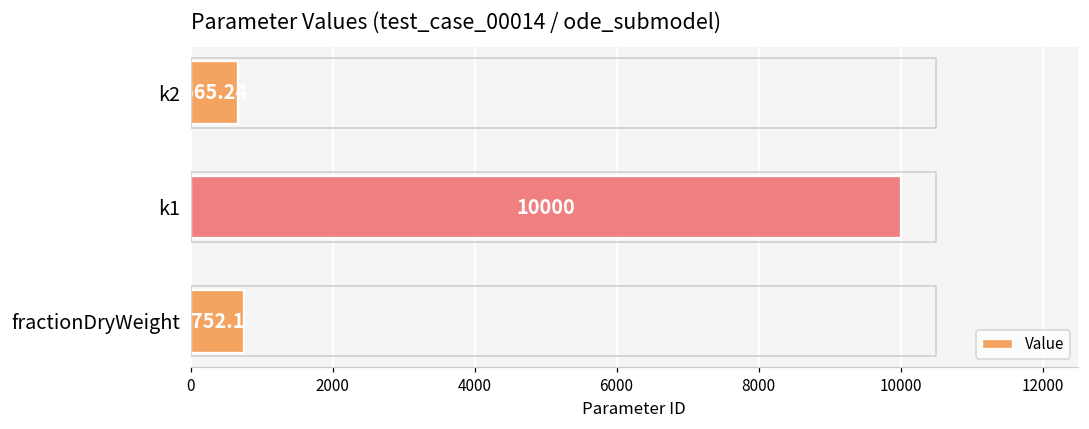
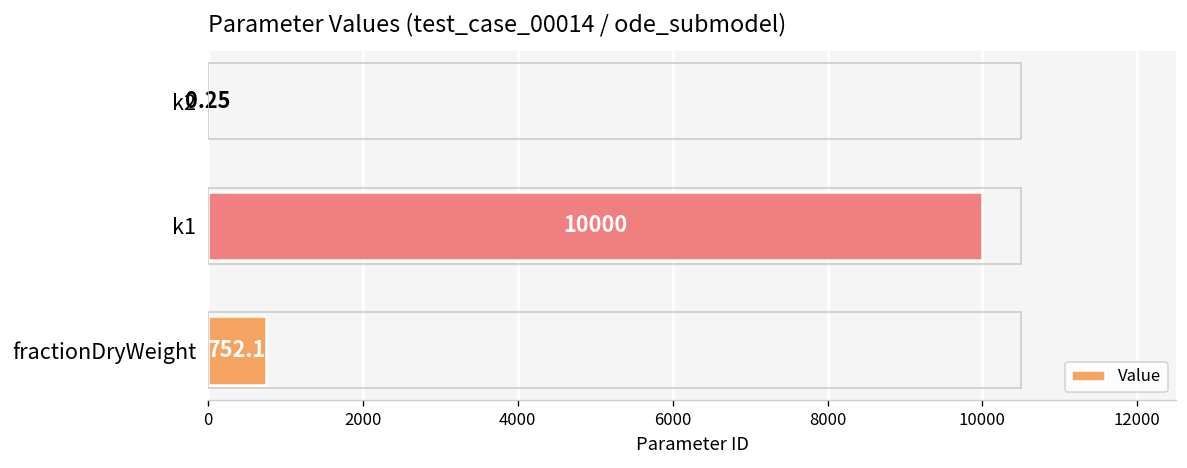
k2: 665.24 -> 0.25
